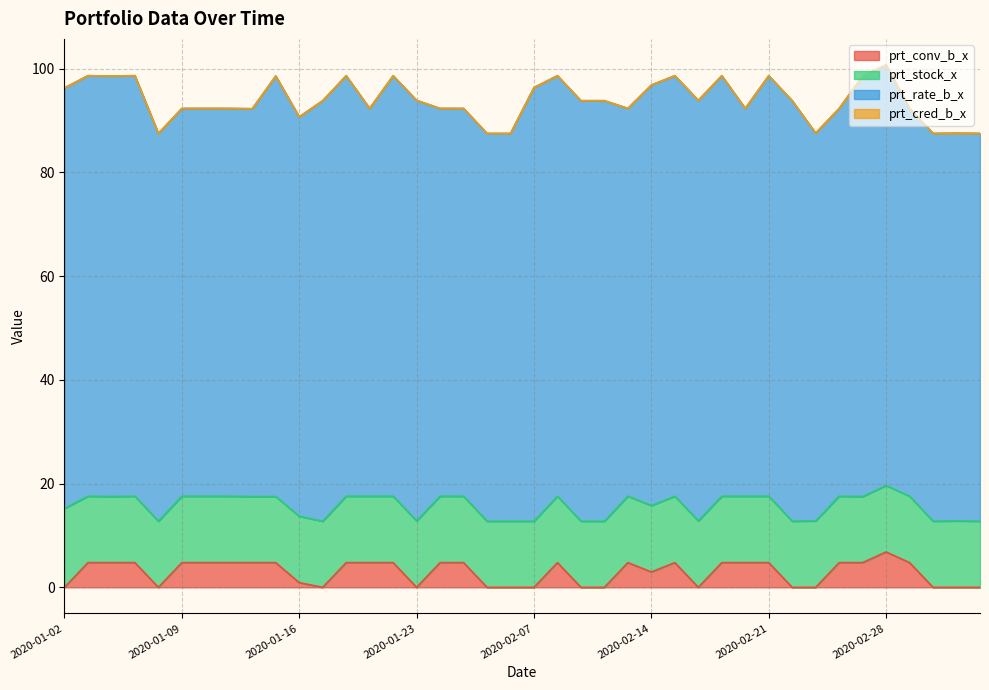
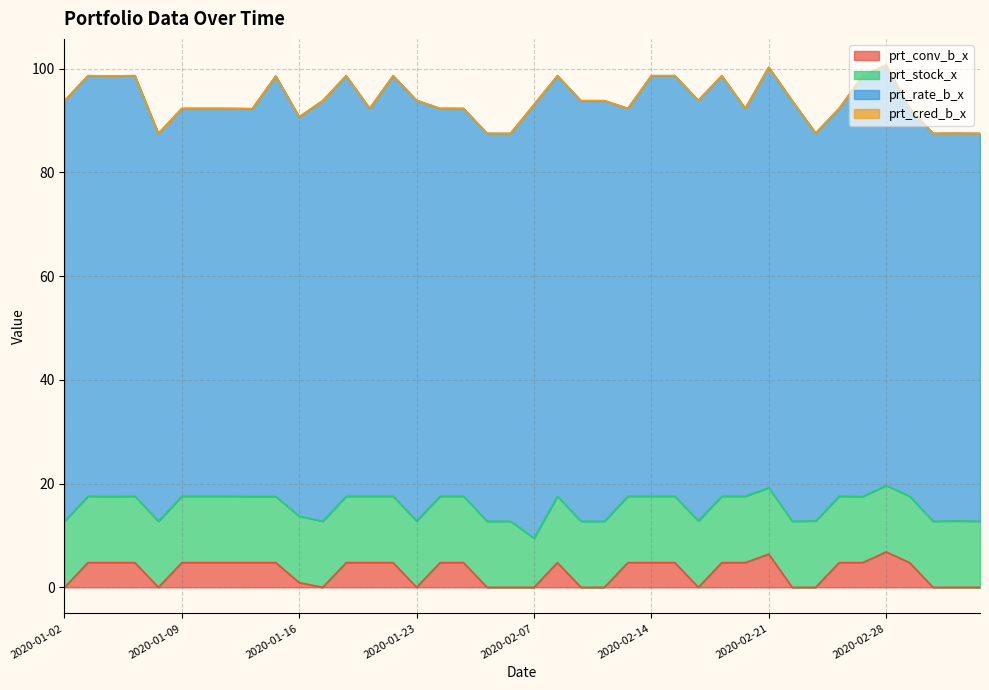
prt_stock_x, 2020-01-02: 15 -> 13
prt_stock_x, 2020-02-07: 13 -> 9
prt_conv_b_x, 2020-02-14: 3 -> 5
prt_conv_b_x, 2020-02-21: 5 -> 6
